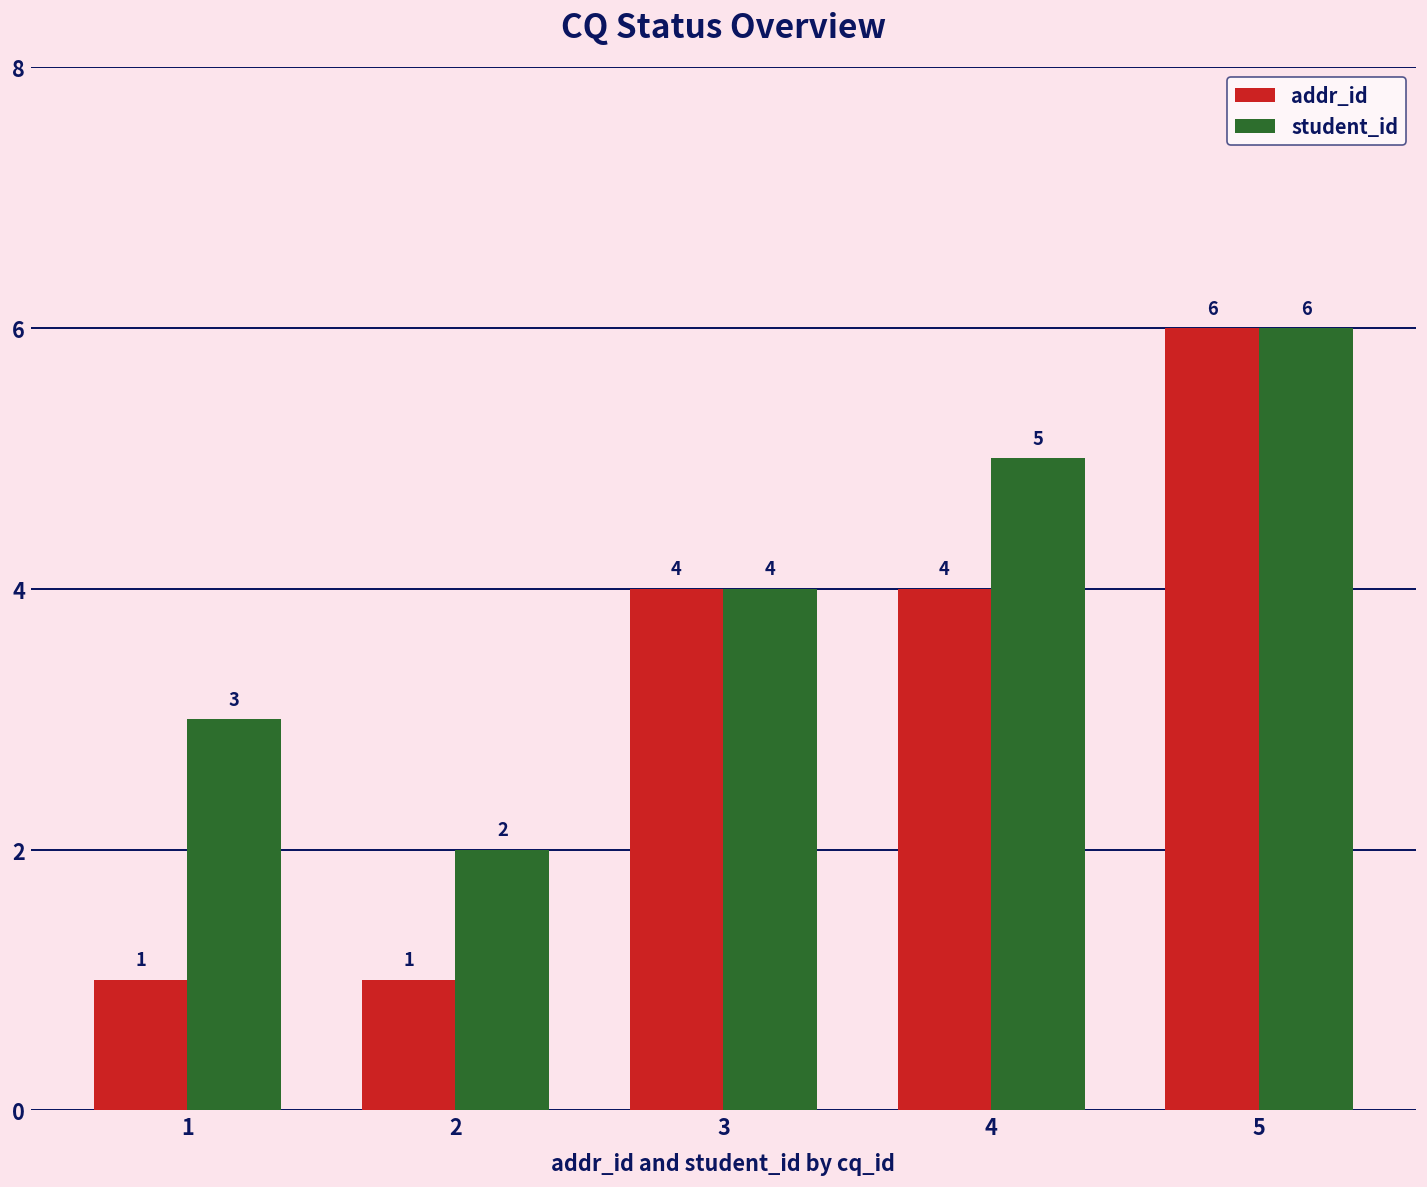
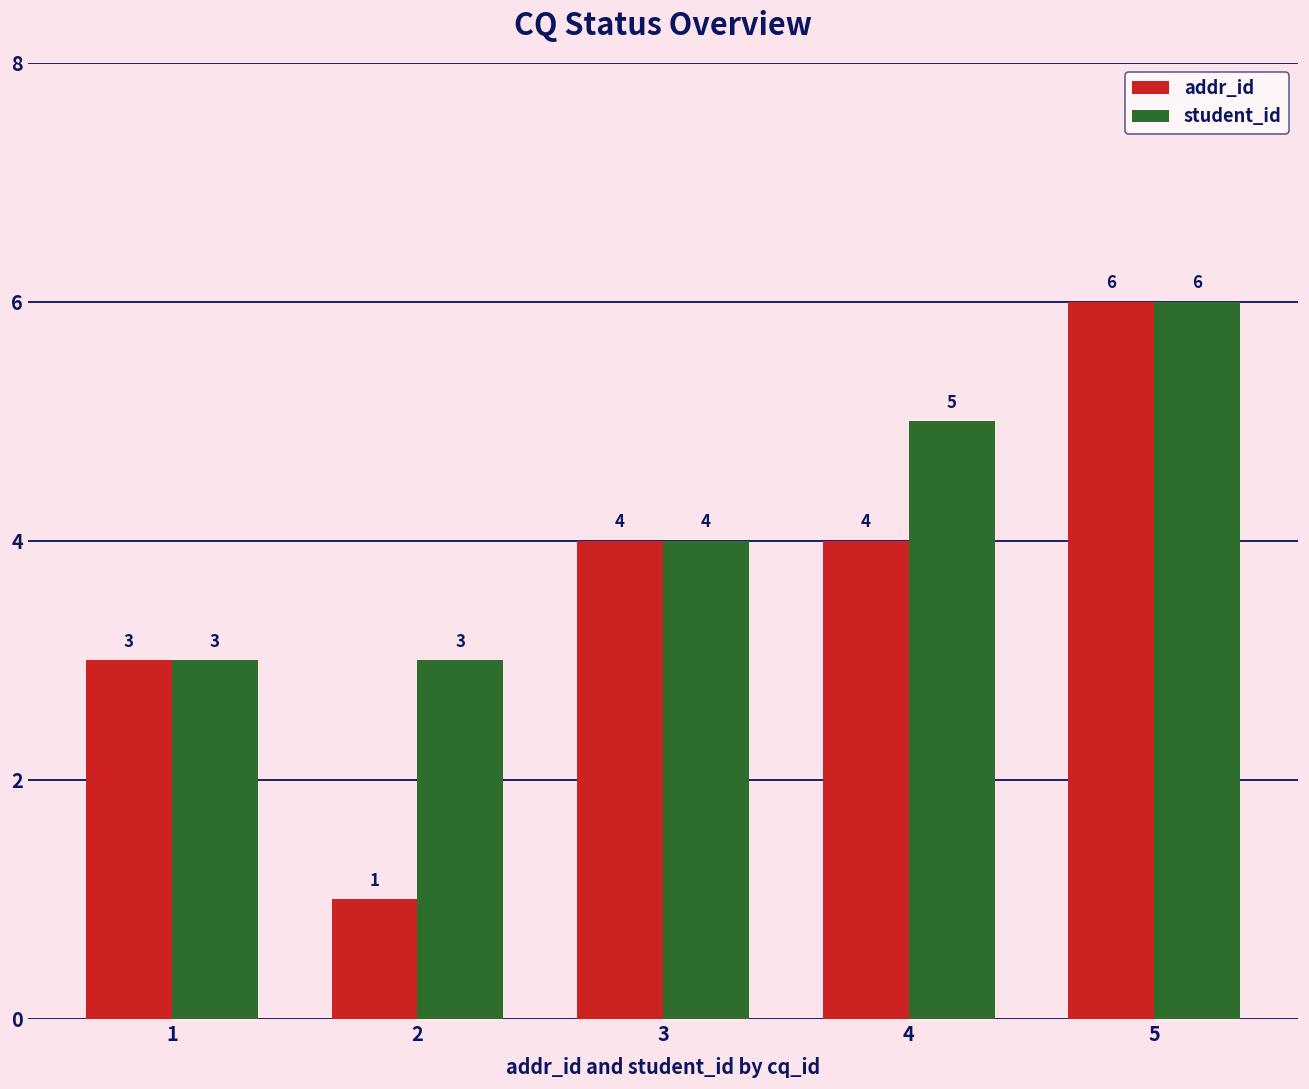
addr_id, 1: 1 -> 3
student_id, 2: 2 -> 3
